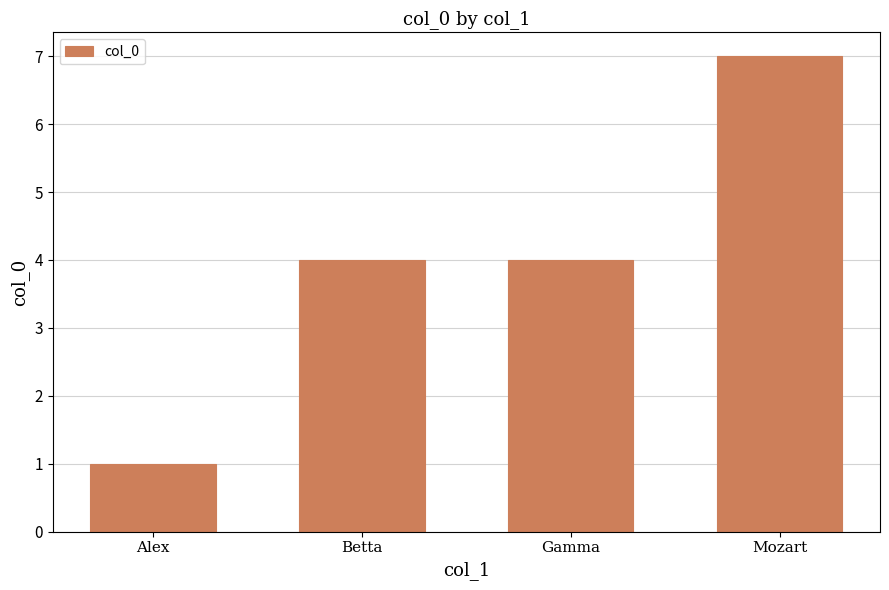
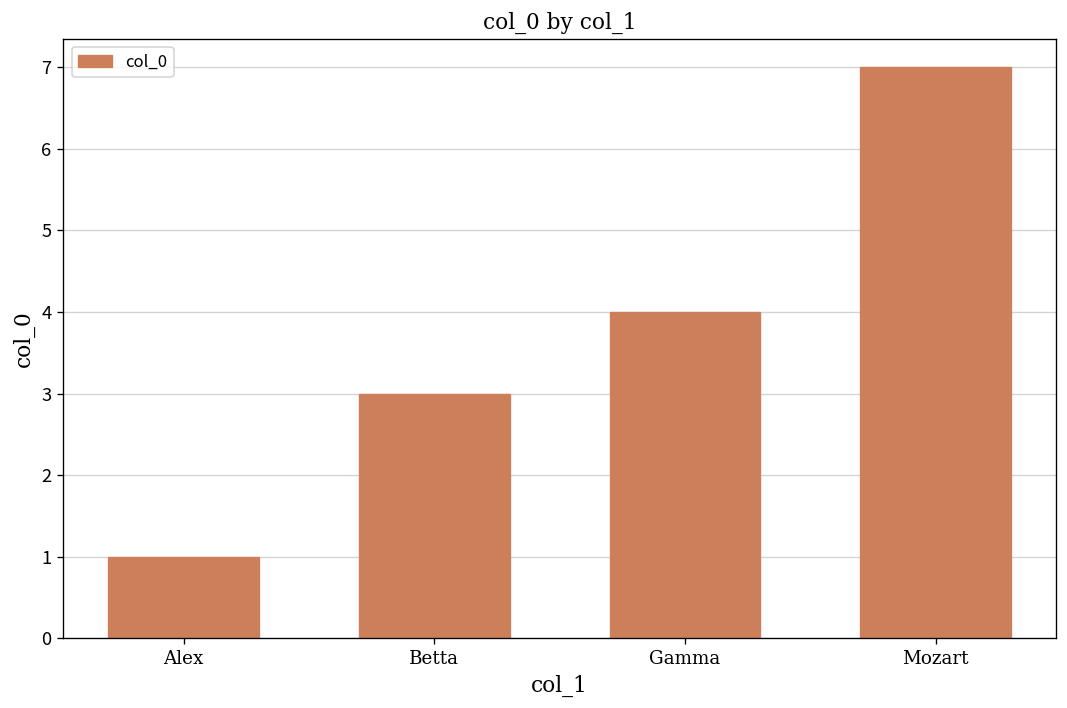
Betta: 4 -> 3
